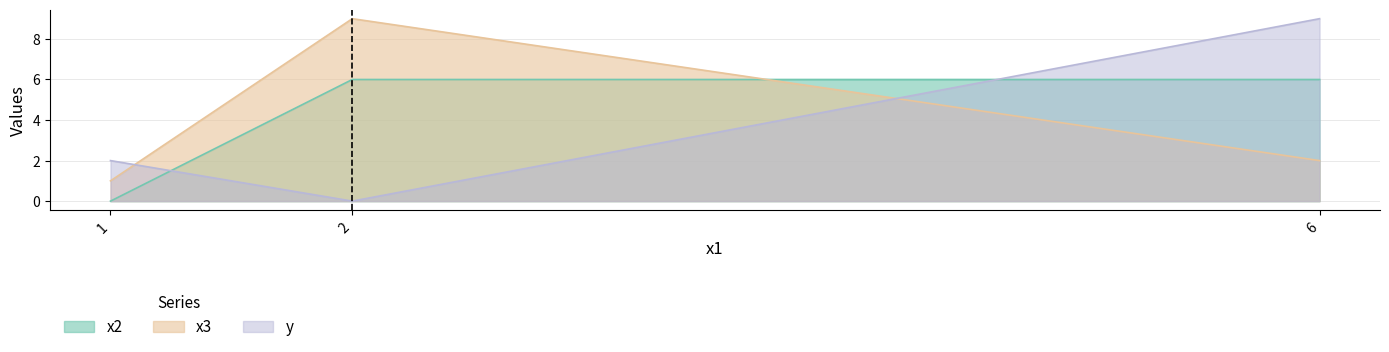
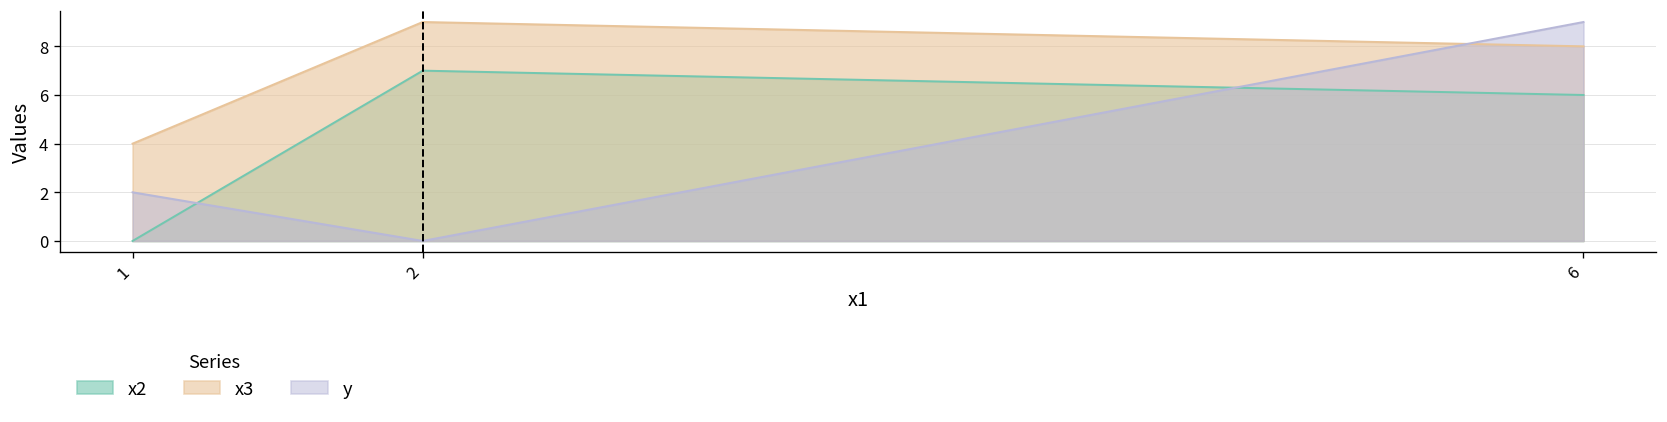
x3, 1: 1 -> 4
x2, 2: 6 -> 7
x3, 6: 2 -> 8
